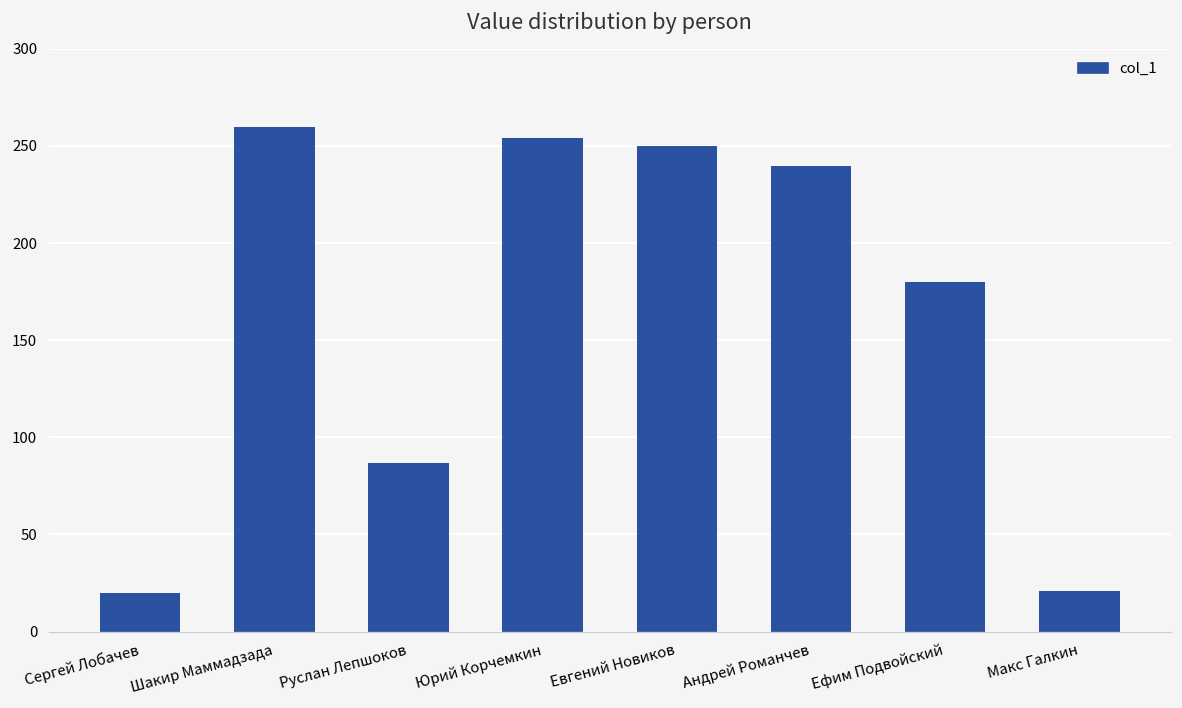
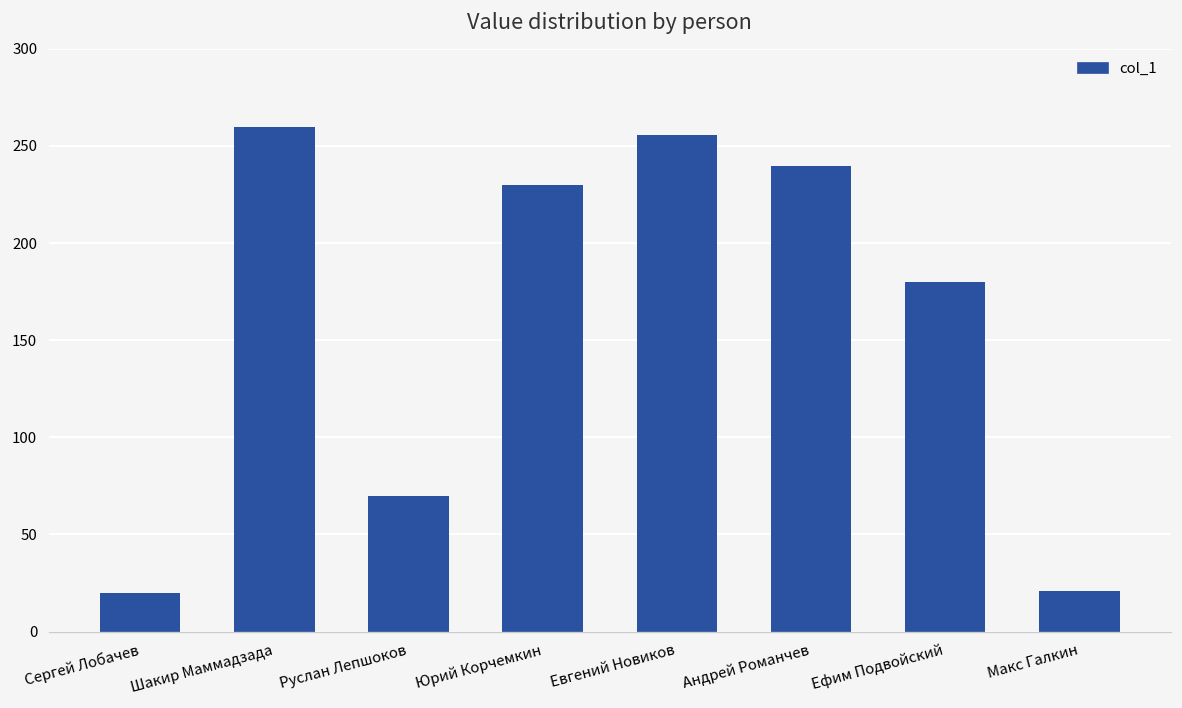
Руслан Лепшоков: 87 -> 70
Юрий Корчемкин: 254 -> 230
Евгений Новиков: 250 -> 255
